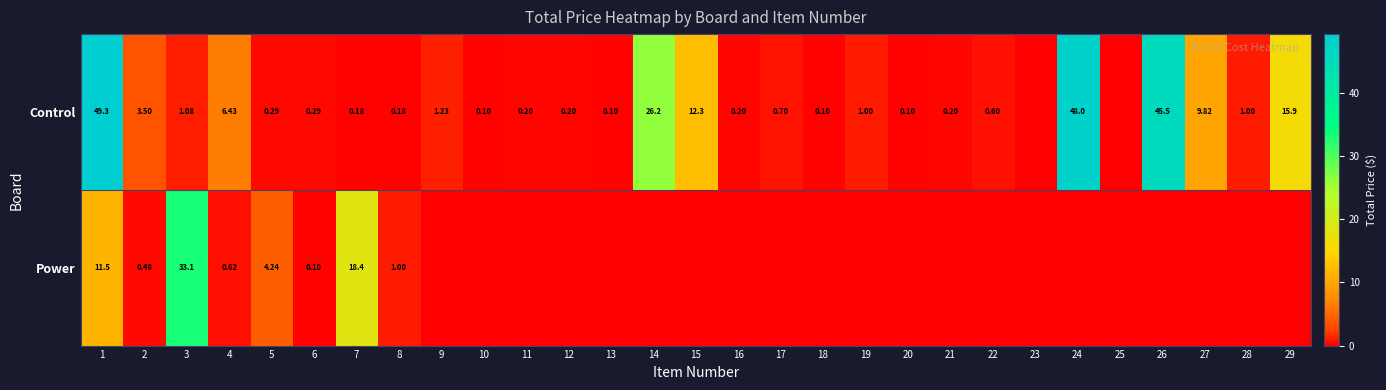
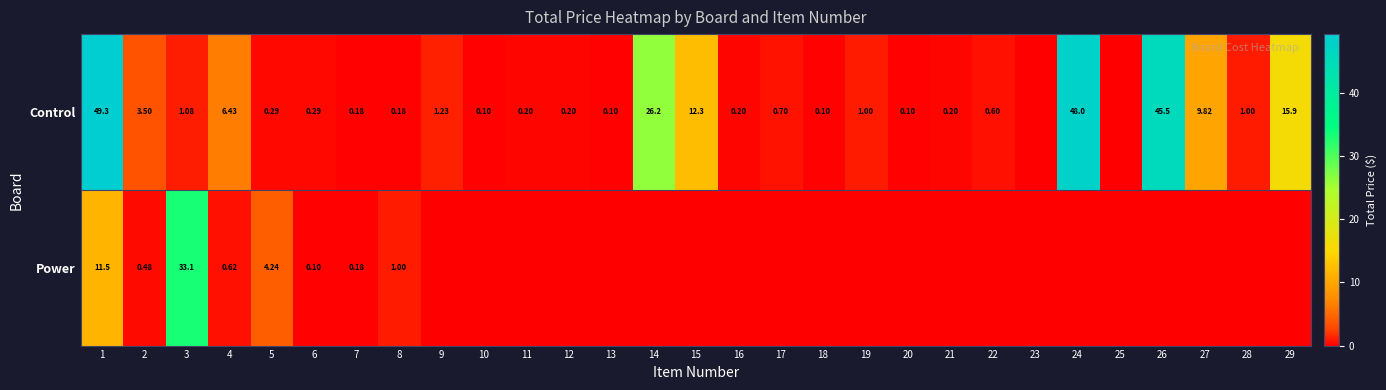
Power, 7: 18.4 -> 0.18
